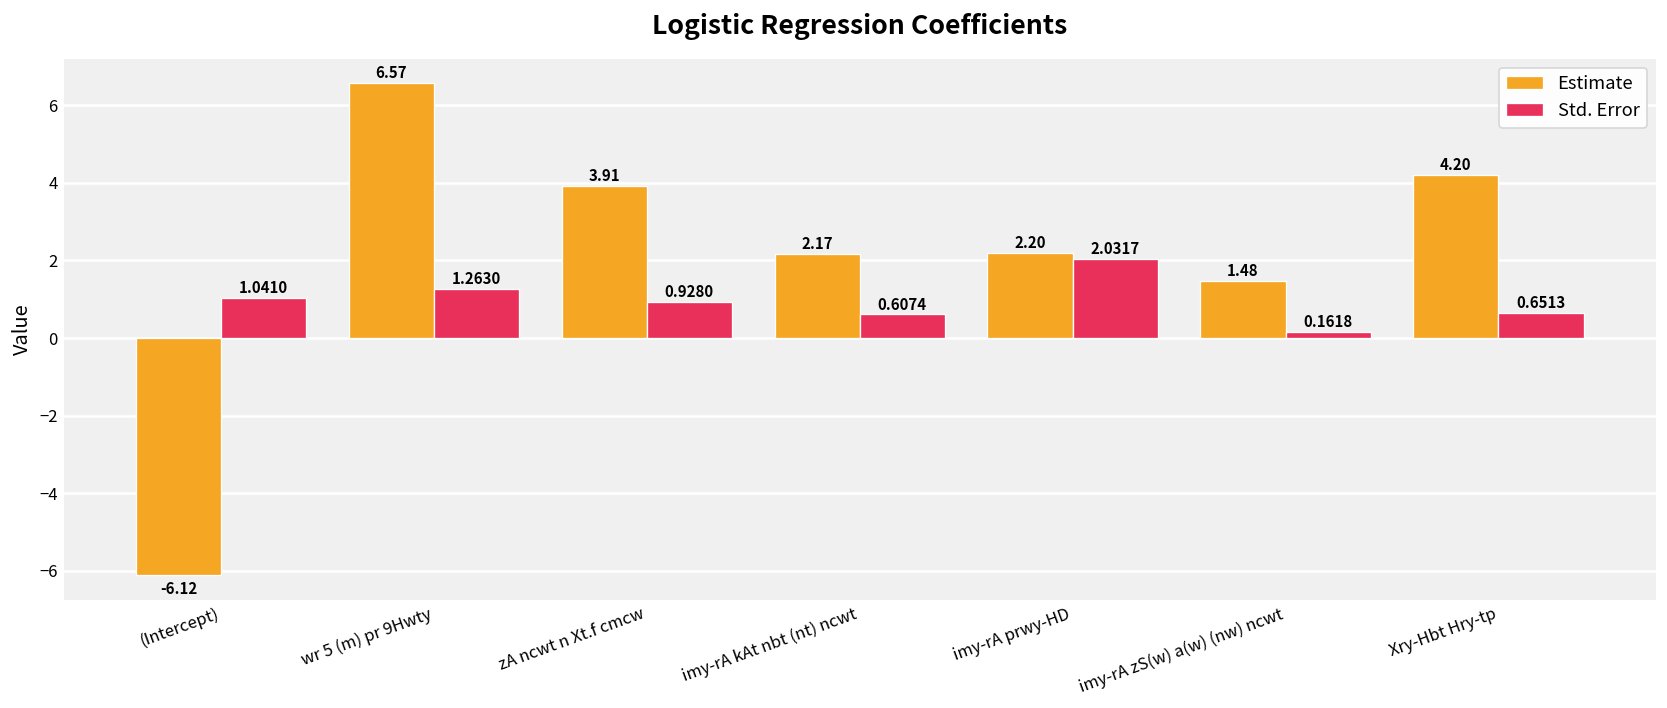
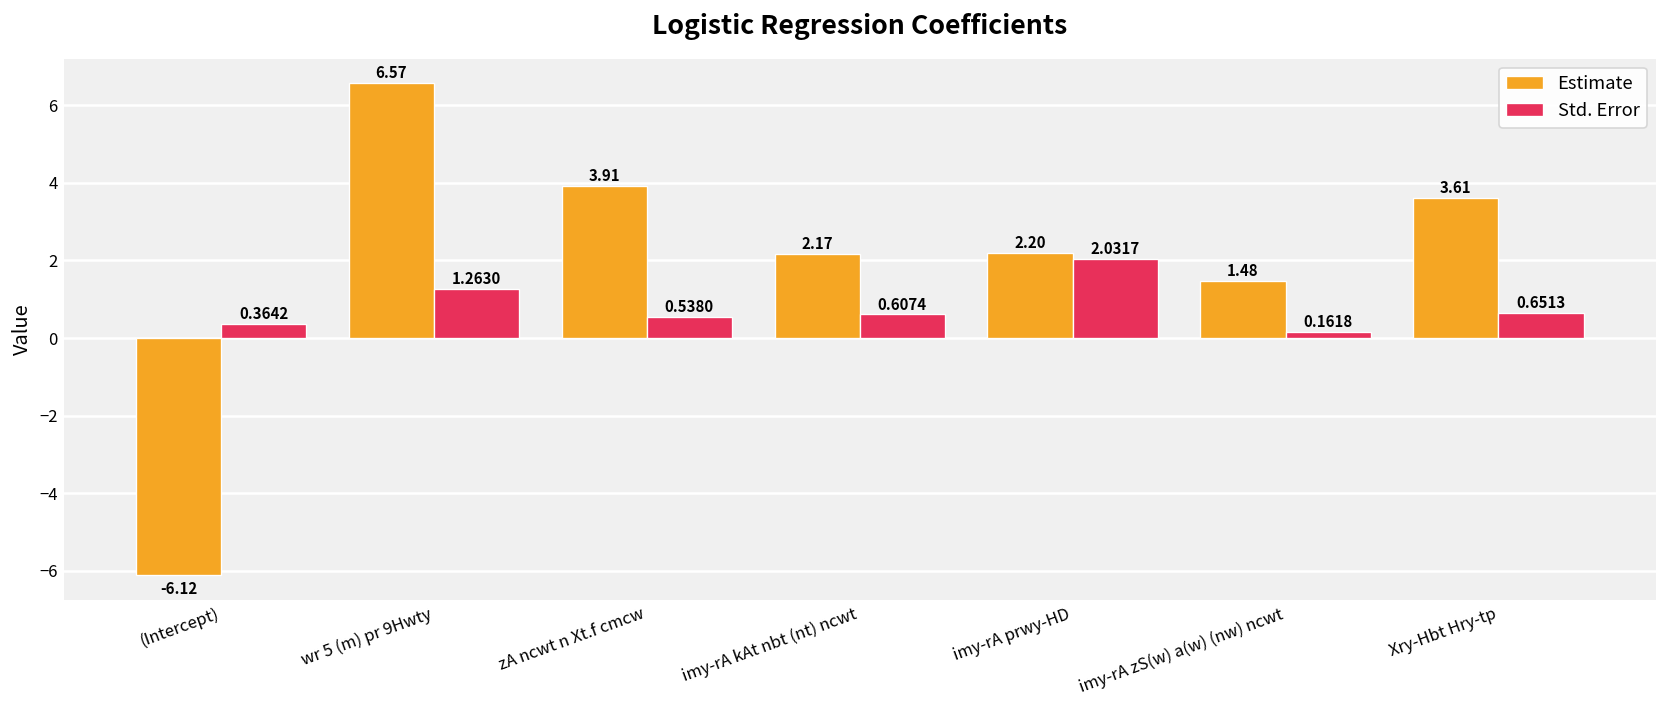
Std. Error, (Intercept): 1.0410 -> 0.3642
Std. Error, zA ncwt n Xt.f cmcw: 0.9280 -> 0.5380
Estimate, Xry-Hbt Hry-tp: 4.20 -> 3.61
